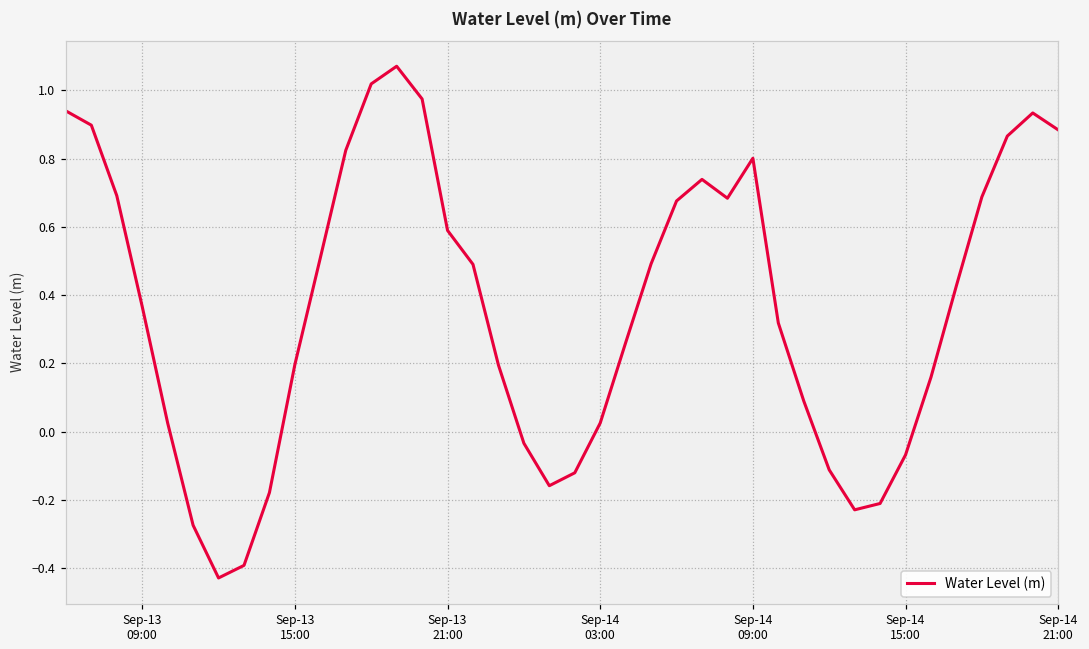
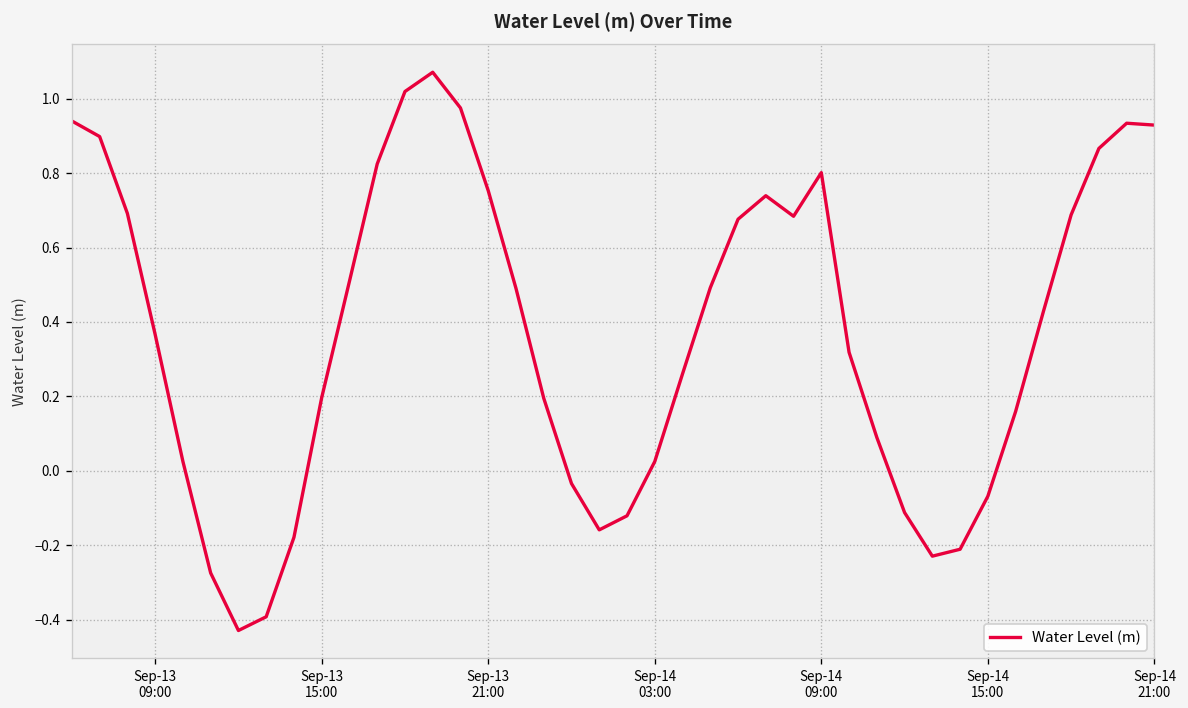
Sep-13 21:00: 0.59 -> 0.75
Sep-14 21:00: 0.88 -> 0.93
